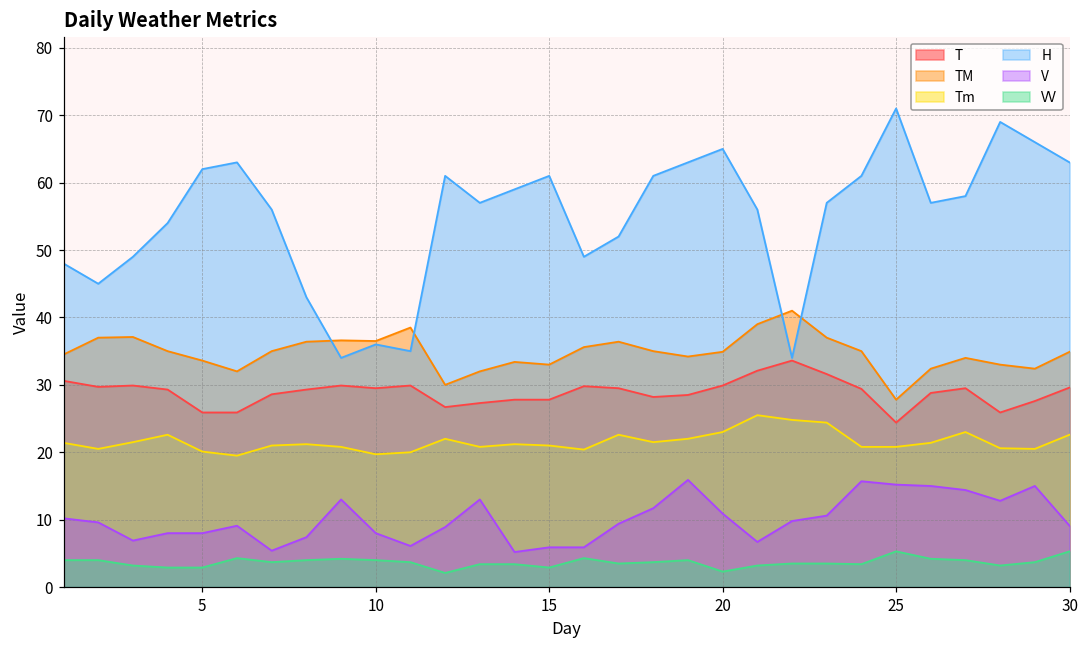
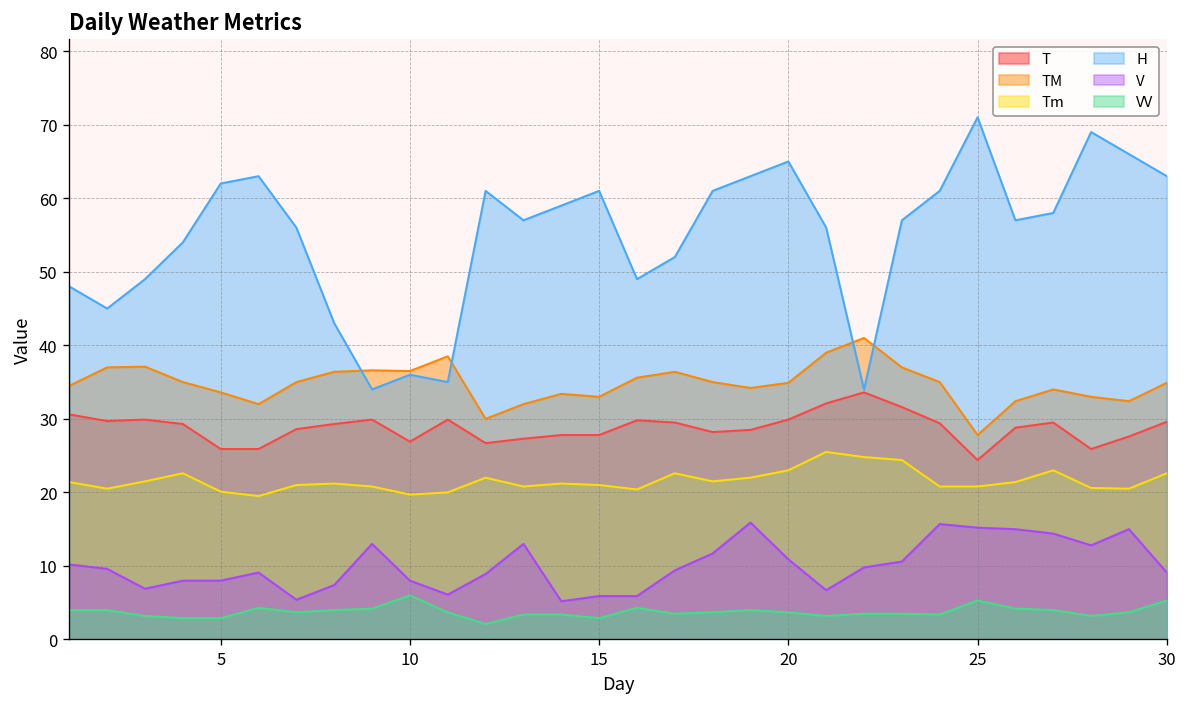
T, 10: 30 -> 27
VV, 10: 4 -> 6
VV, 20: 2 -> 4
